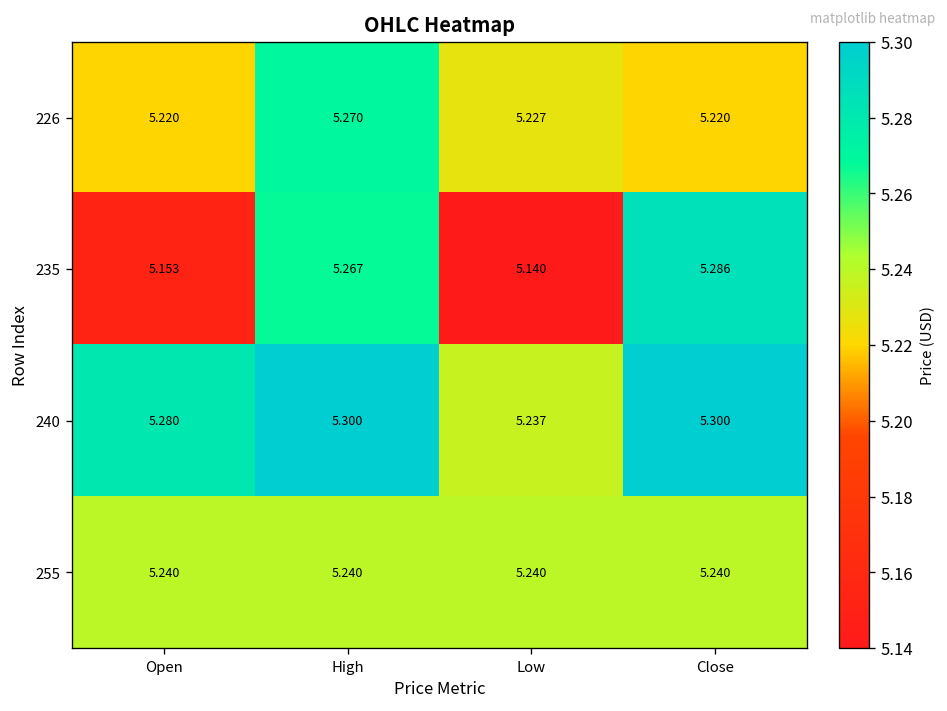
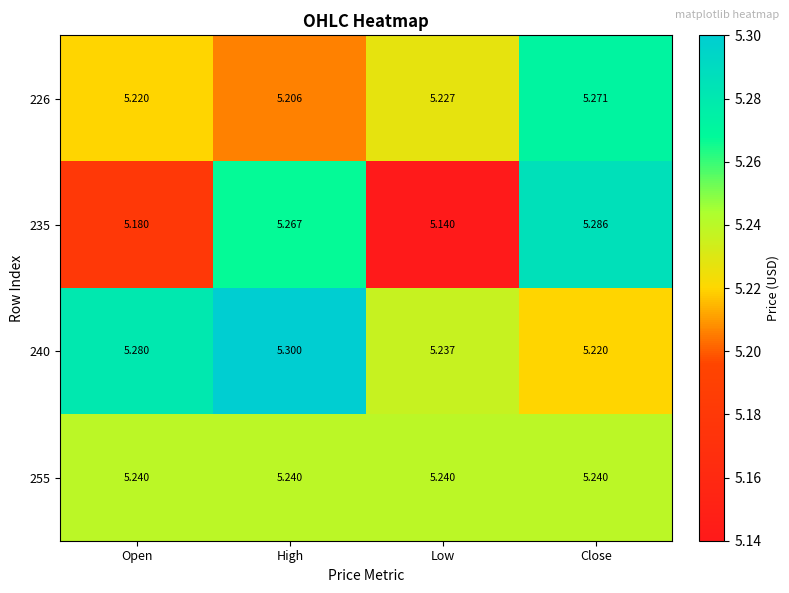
226, High: 5.270 -> 5.206
226, Close: 5.220 -> 5.271
235, Open: 5.153 -> 5.180
240, Close: 5.300 -> 5.220
